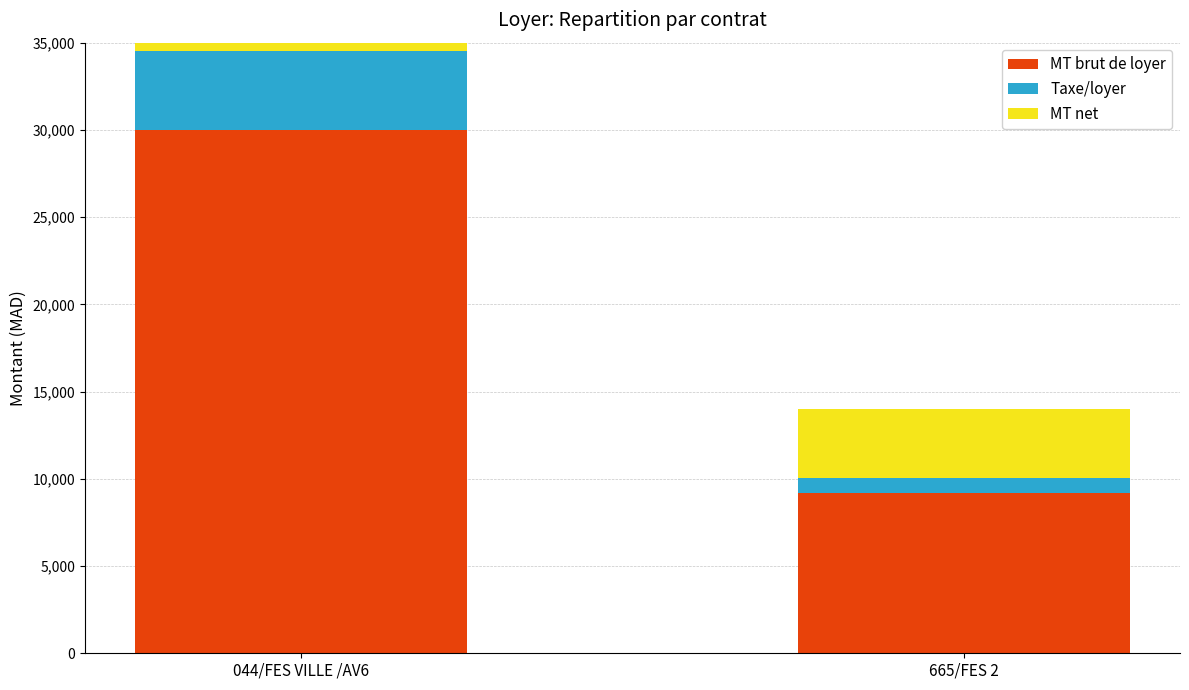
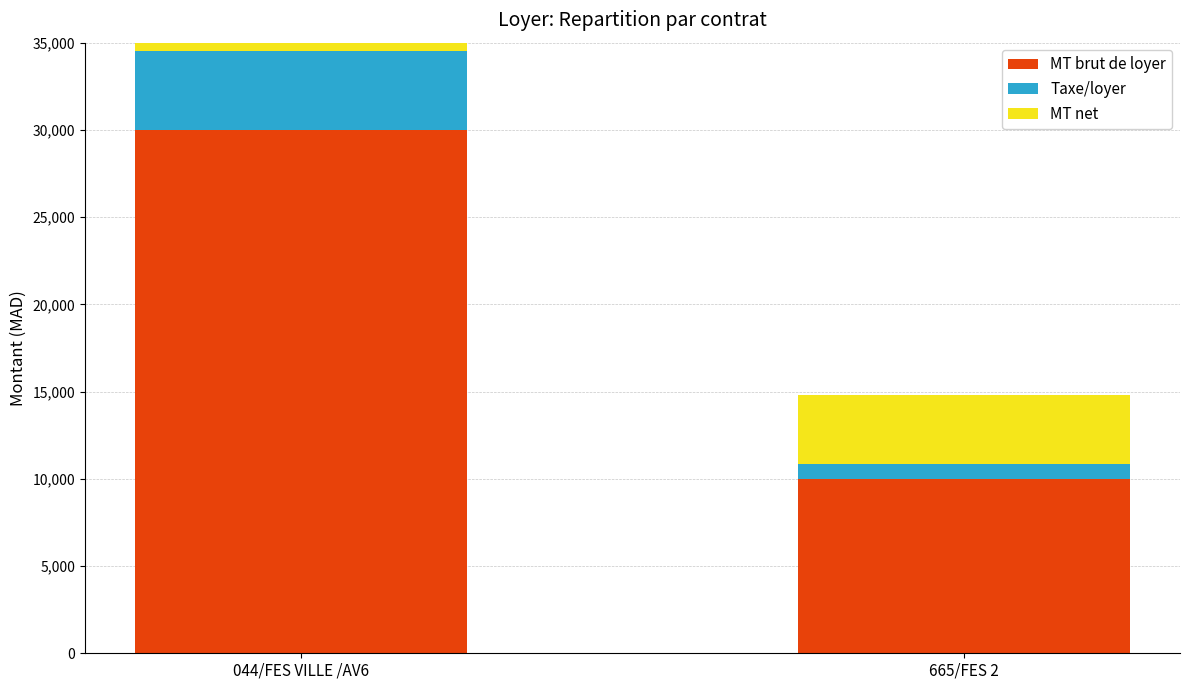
MT brut de loyer, 665/FES 2: 9,200 -> 10,000
